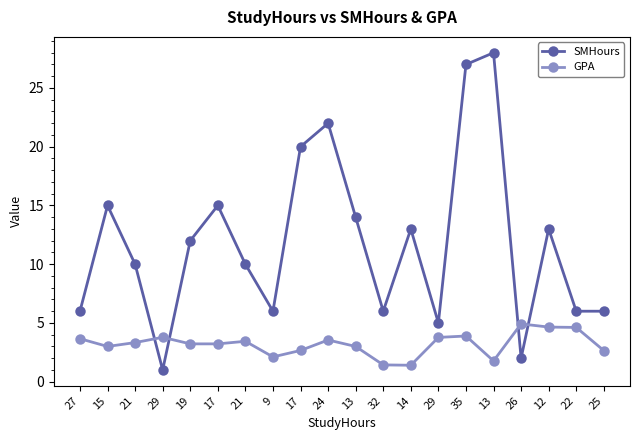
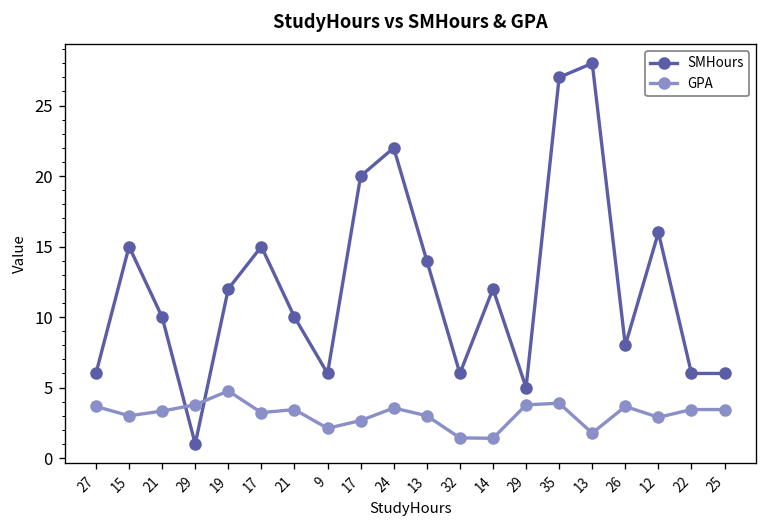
GPA, 19: 3.2 -> 4.8
SMHours, 14: 13 -> 12
SMHours, 26: 2 -> 8
GPA, 26: 4.9 -> 3.7
SMHours, 12: 13 -> 16
GPA, 12: 4.7 -> 2.9
GPA, 22: 4.6 -> 3.4
GPA, 25: 2.7 -> 3.4
